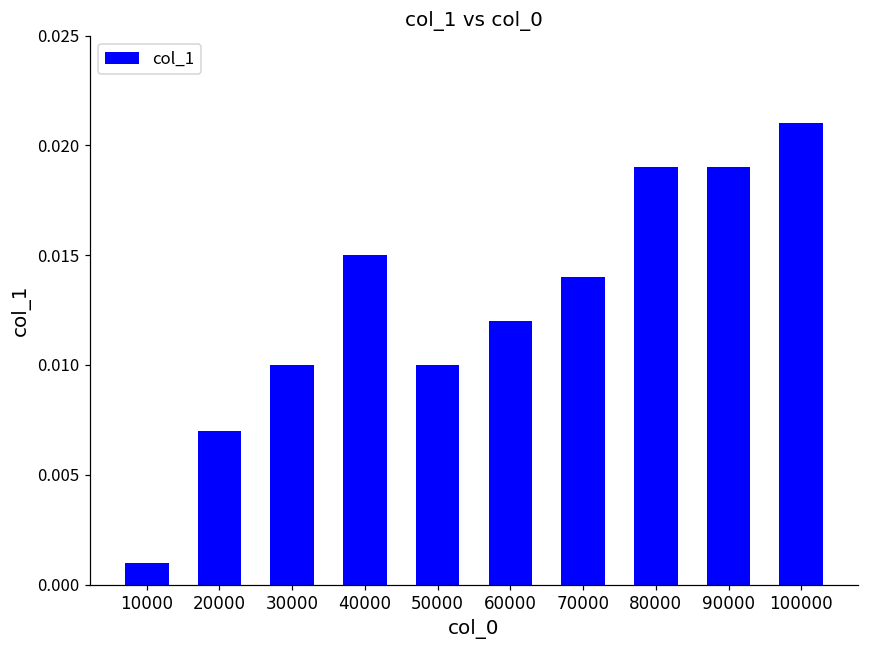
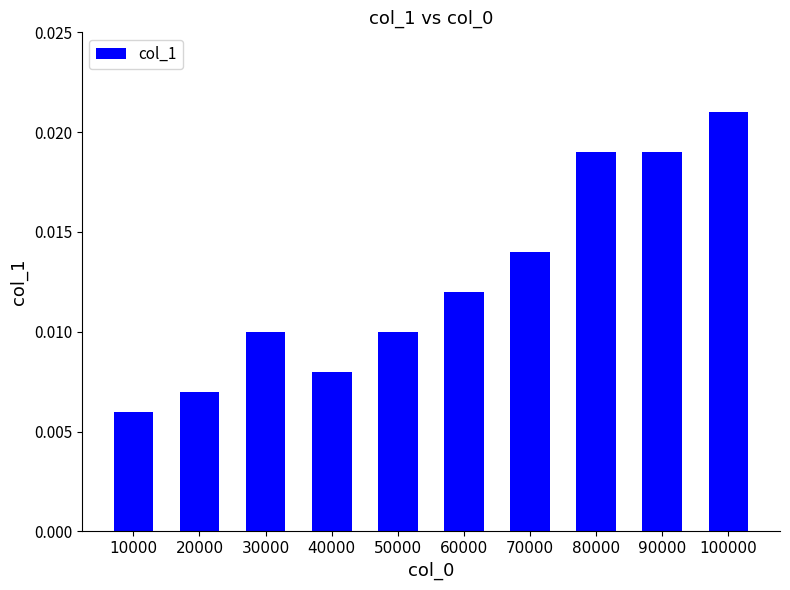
10000: 0.001 -> 0.006
40000: 0.015 -> 0.008
